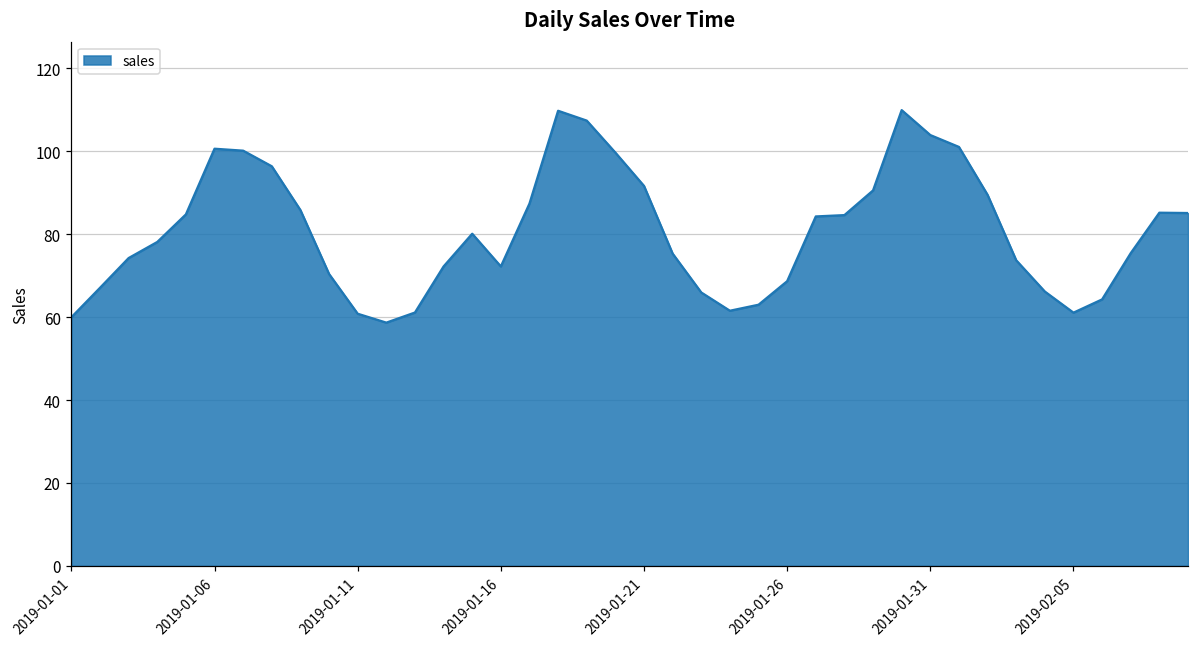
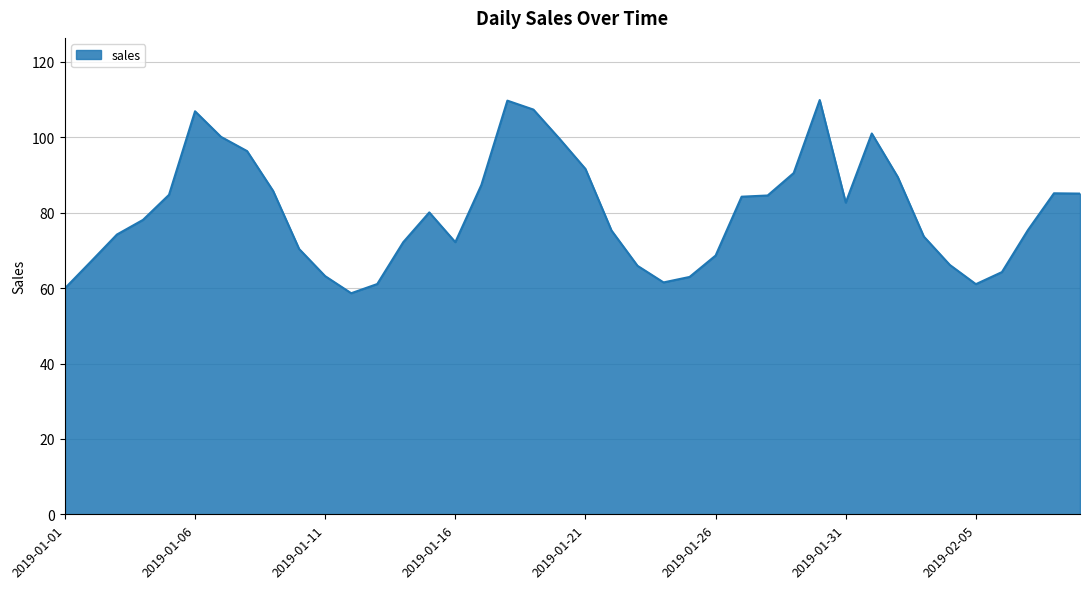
2019-01-06: 101 -> 107
2019-01-11: 61 -> 63
2019-01-31: 104 -> 83
